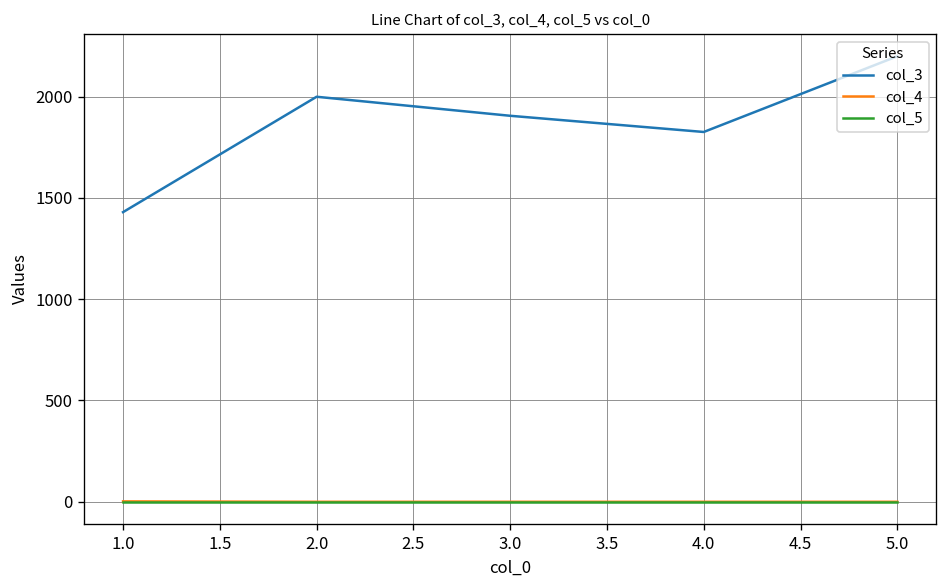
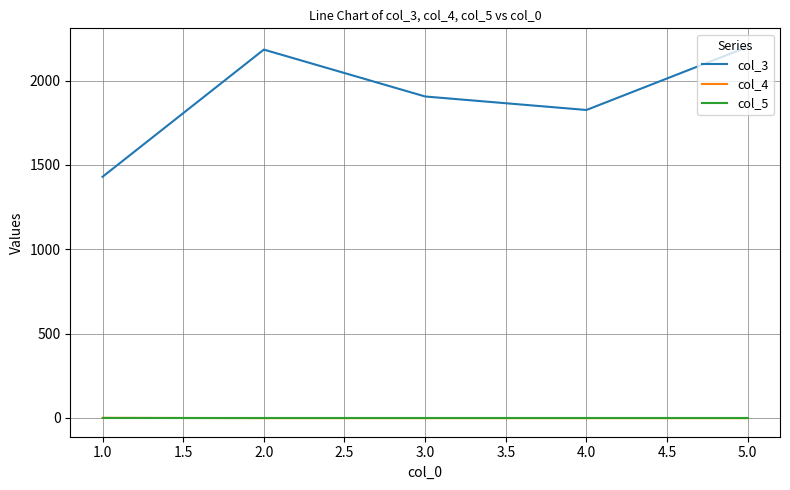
col_3, 2.0: 2000 -> 2180
